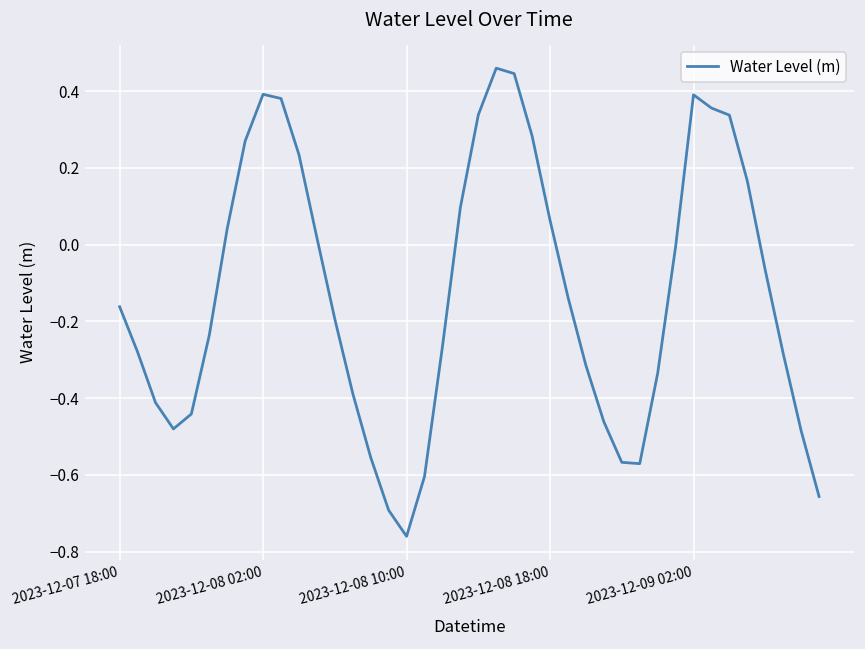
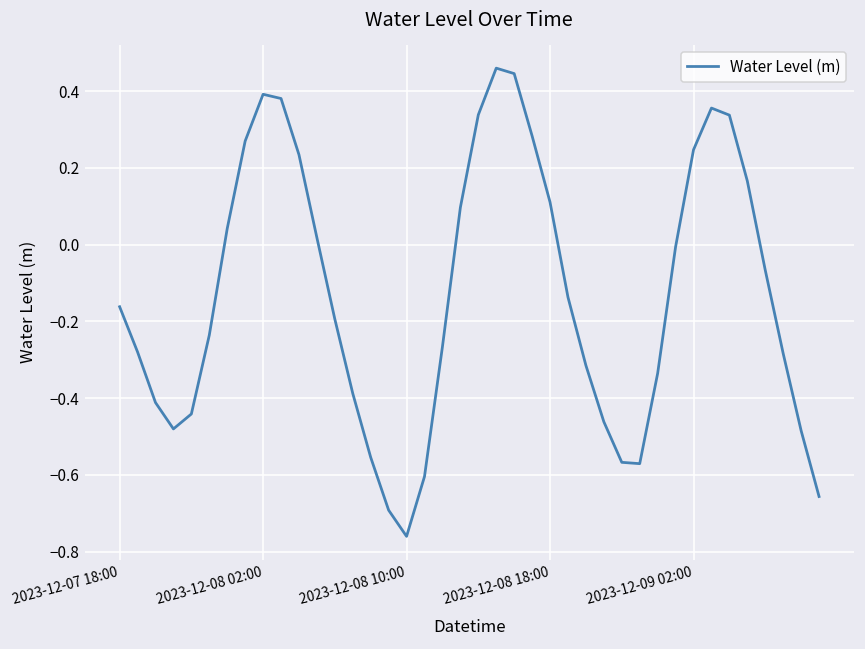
2023-12-08 18:00: 0.06 -> 0.11
2023-12-09 02:00: 0.39 -> 0.25
